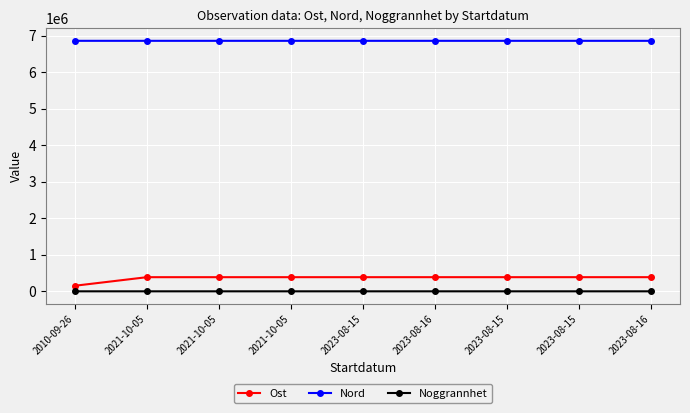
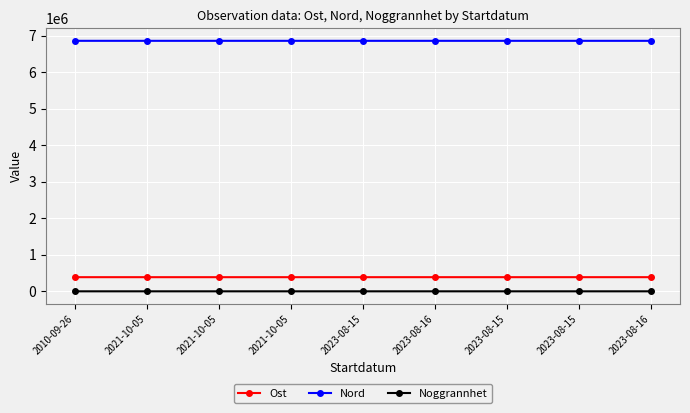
Ost, 2010-09-26: 200000 -> 400000
